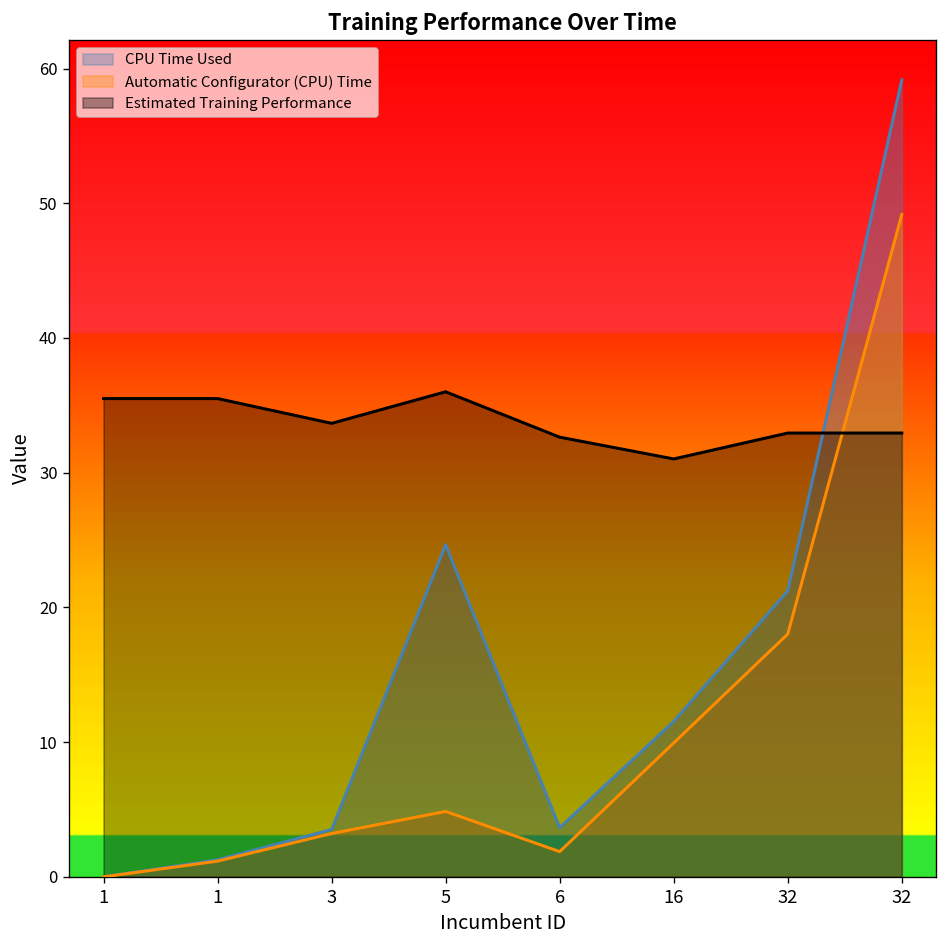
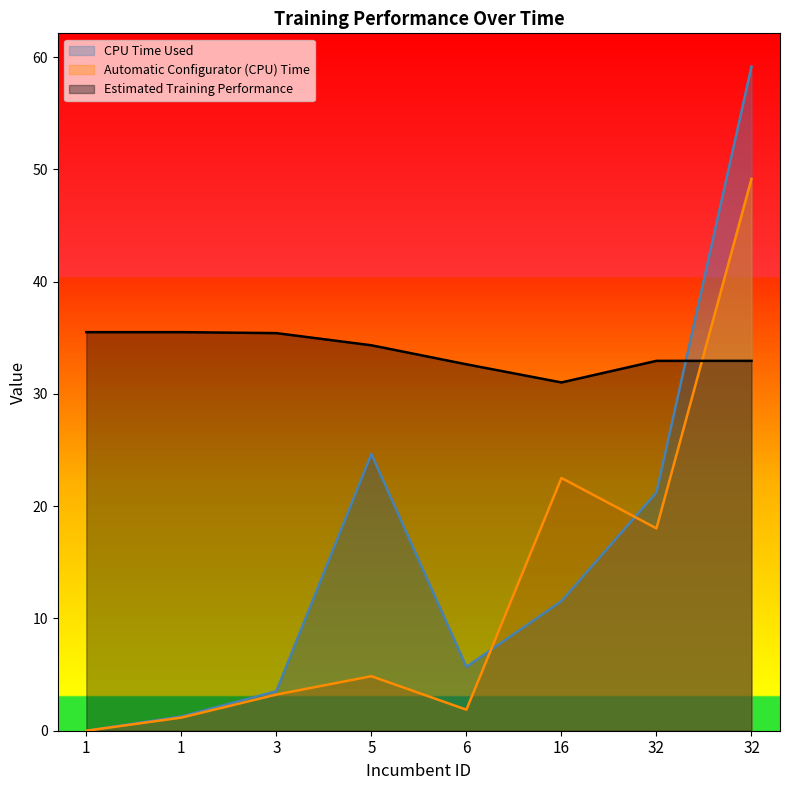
Estimated Training Performance, 3: 33.7 -> 35.4
Estimated Training Performance, 5: 36.0 -> 34.3
CPU Time Used, 6: 3.7 -> 5.7
Automatic Configurator (CPU) Time, 16: 9.9 -> 22.5
